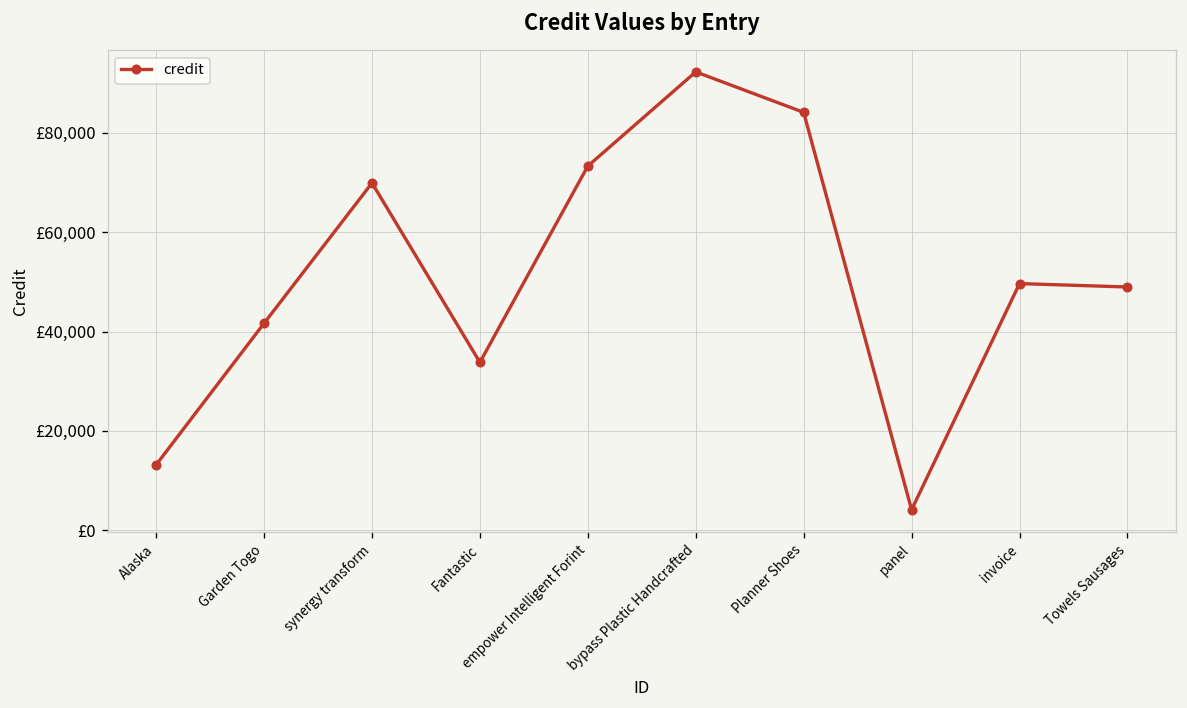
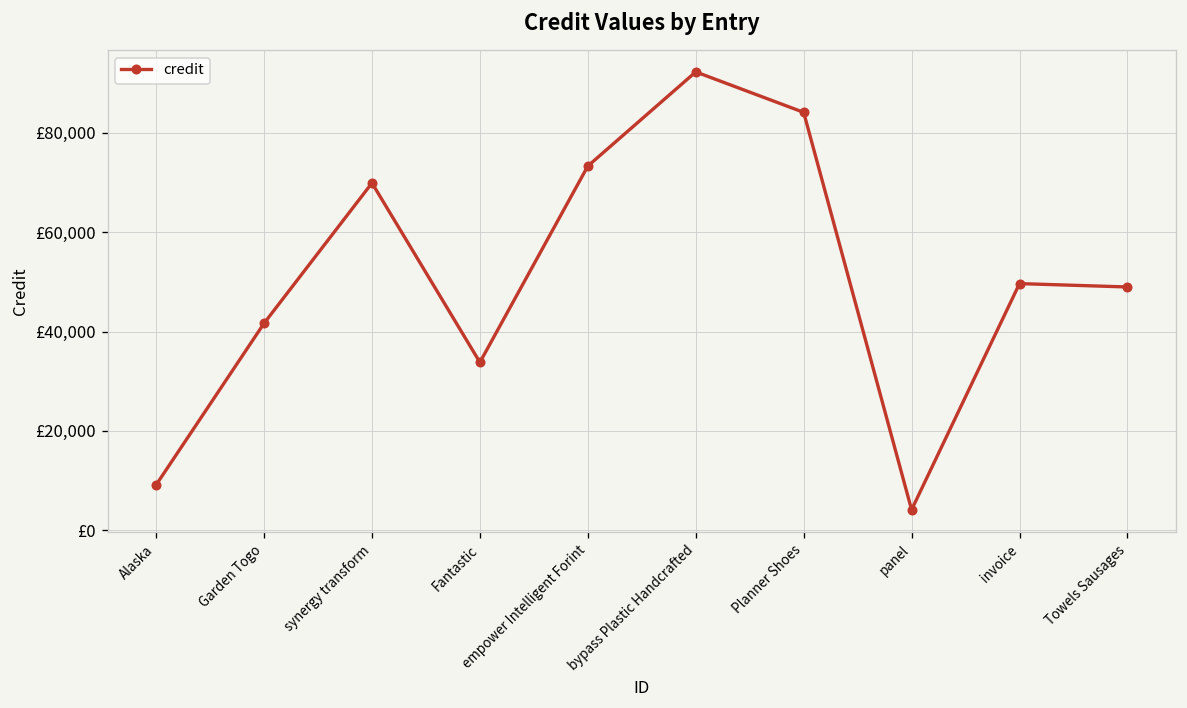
Alaska: £13,000 -> £9,000
